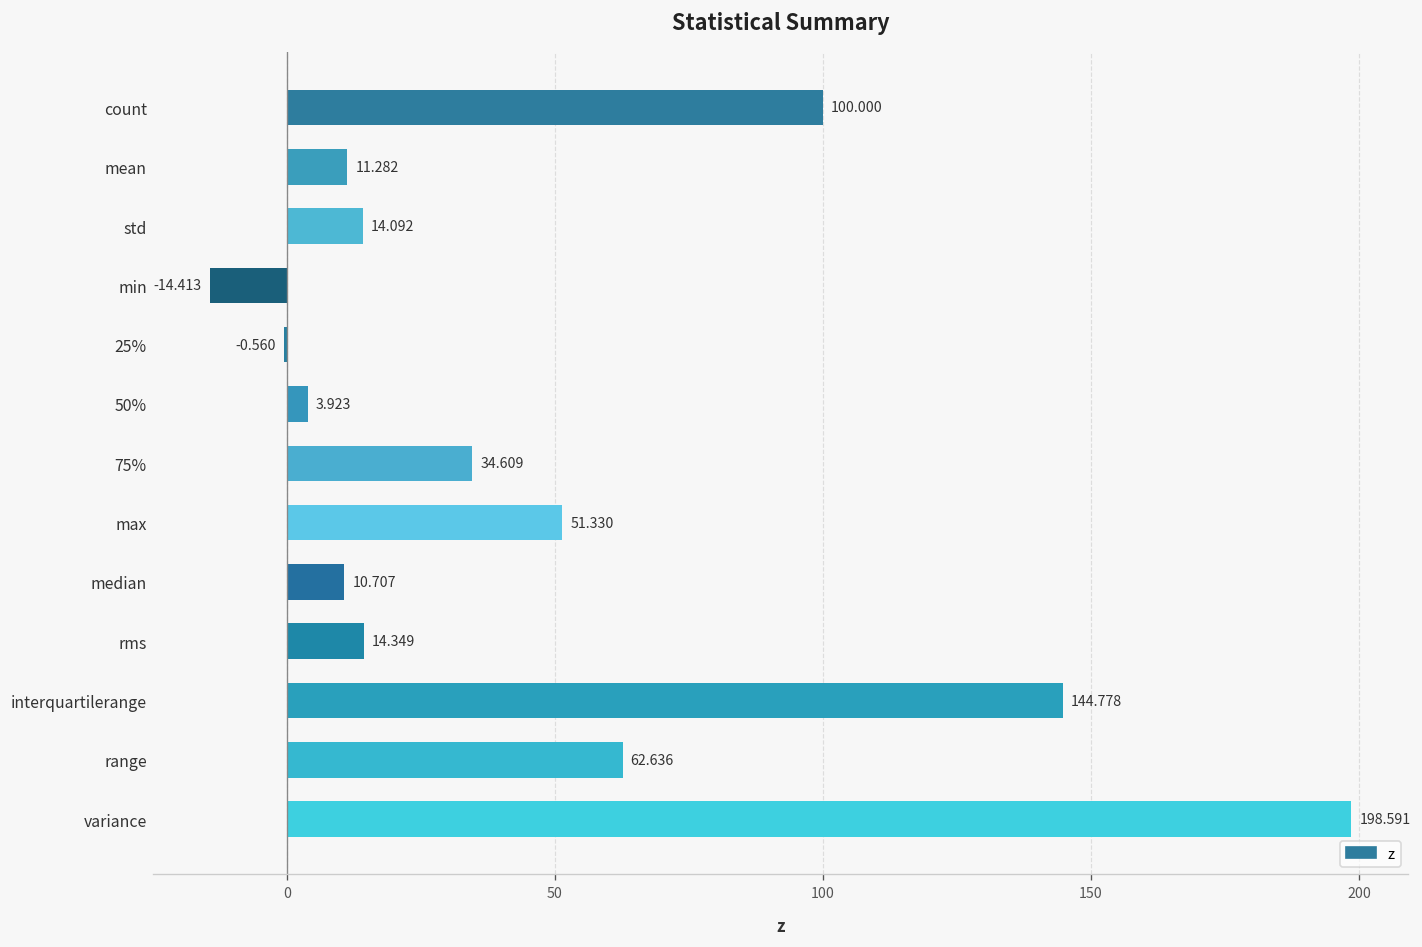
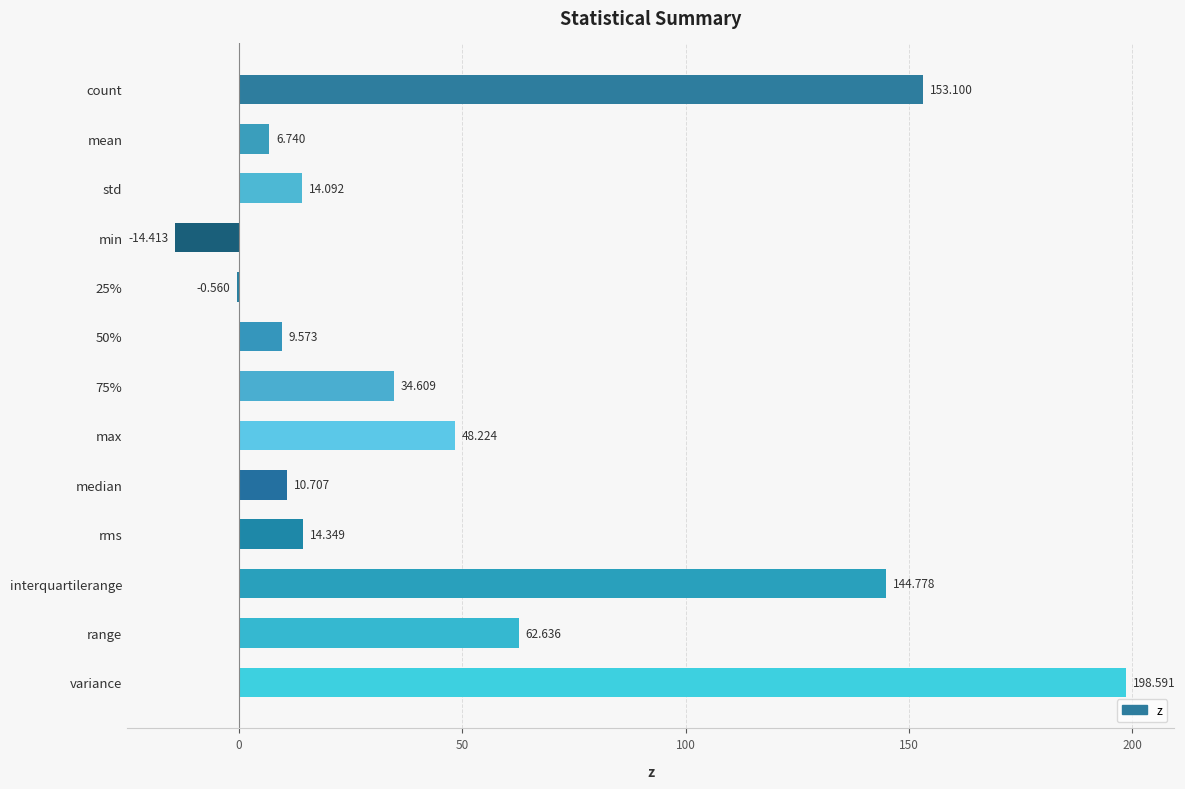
count: 100.000 -> 153.100
mean: 11.282 -> 6.740
50%: 3.923 -> 9.573
max: 51.330 -> 48.224
